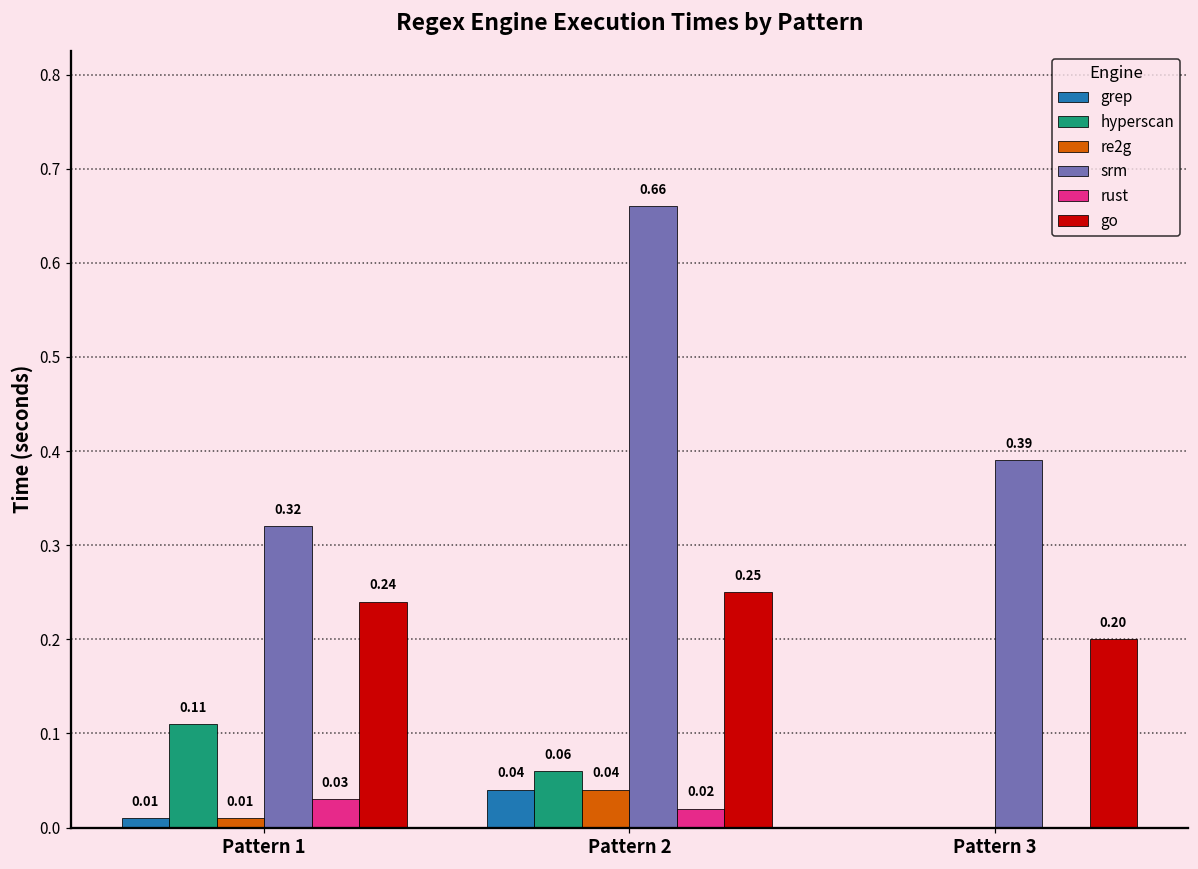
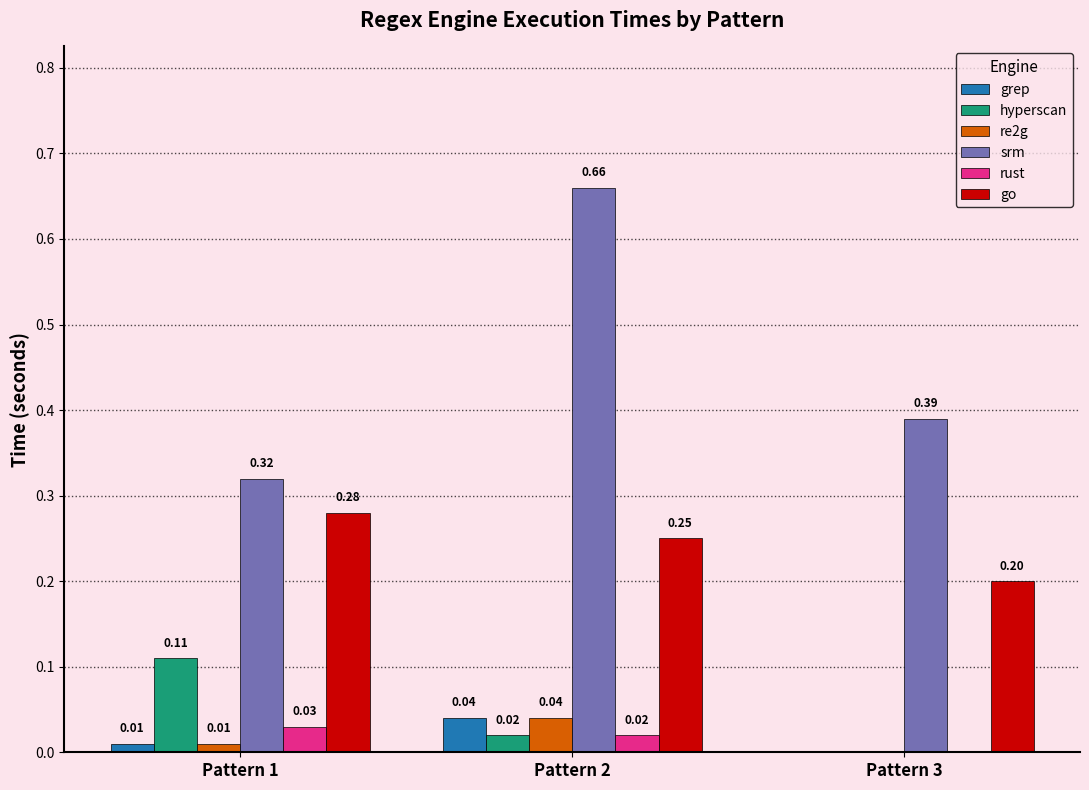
go, Pattern 1: 0.24 -> 0.28
hyperscan, Pattern 2: 0.06 -> 0.02
